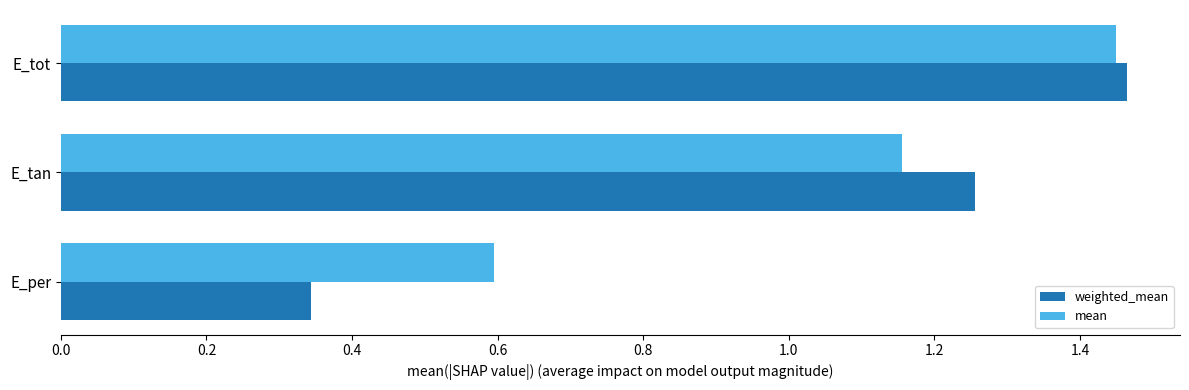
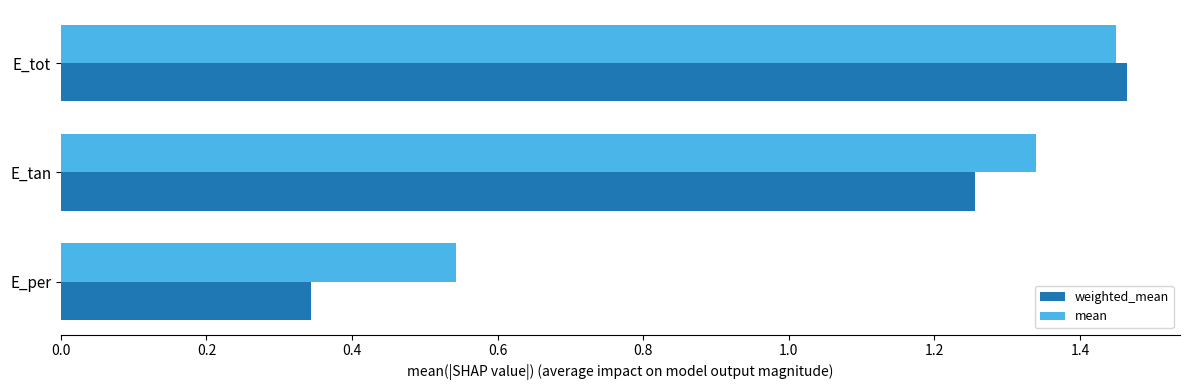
mean, E_tan: 1.16 -> 1.34
mean, E_per: 0.60 -> 0.54
